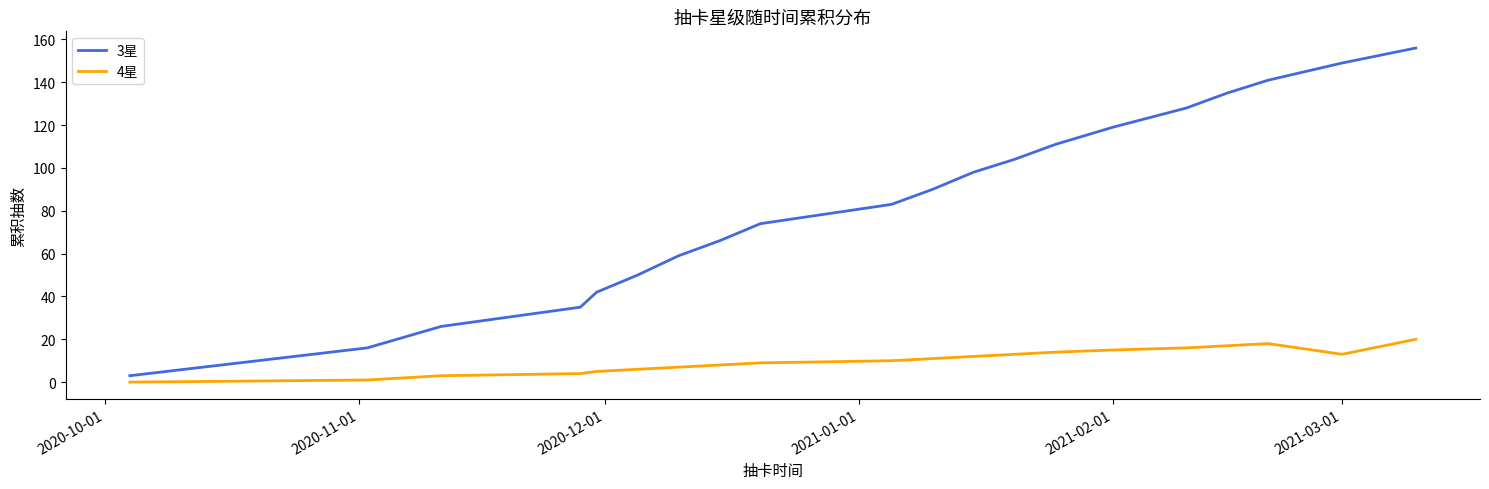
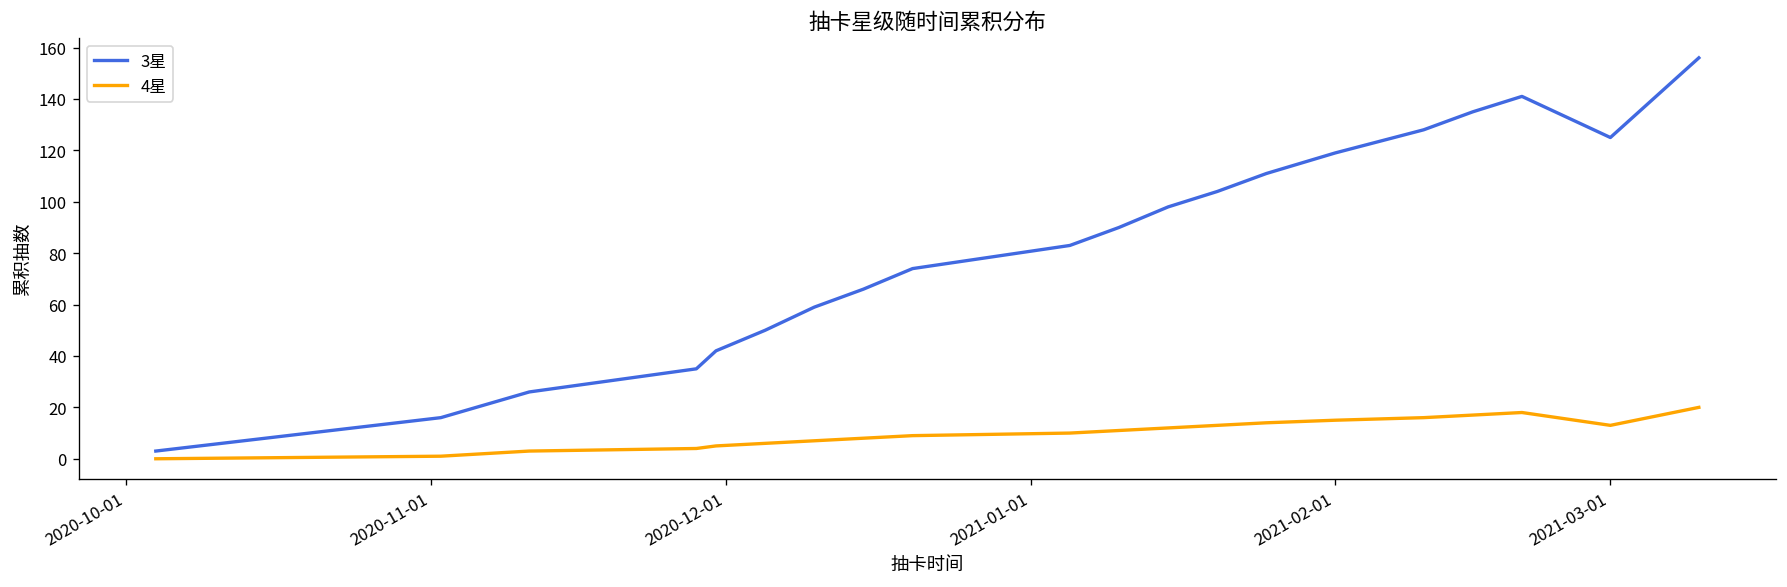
3星, 2021-03-01: 149 -> 125
